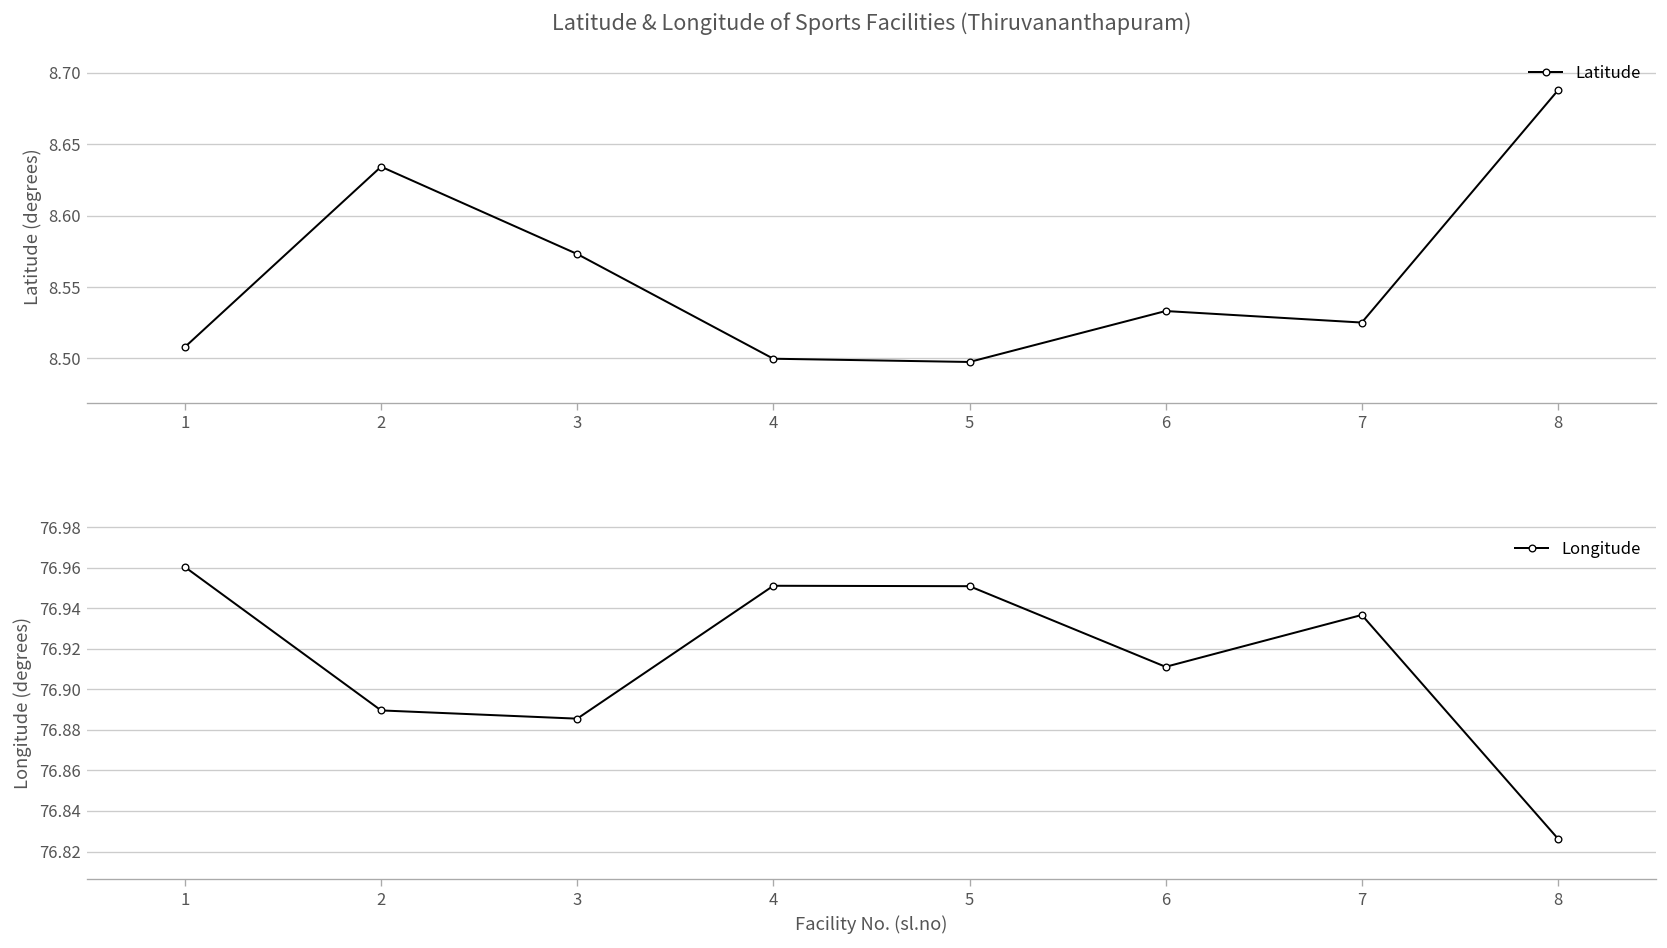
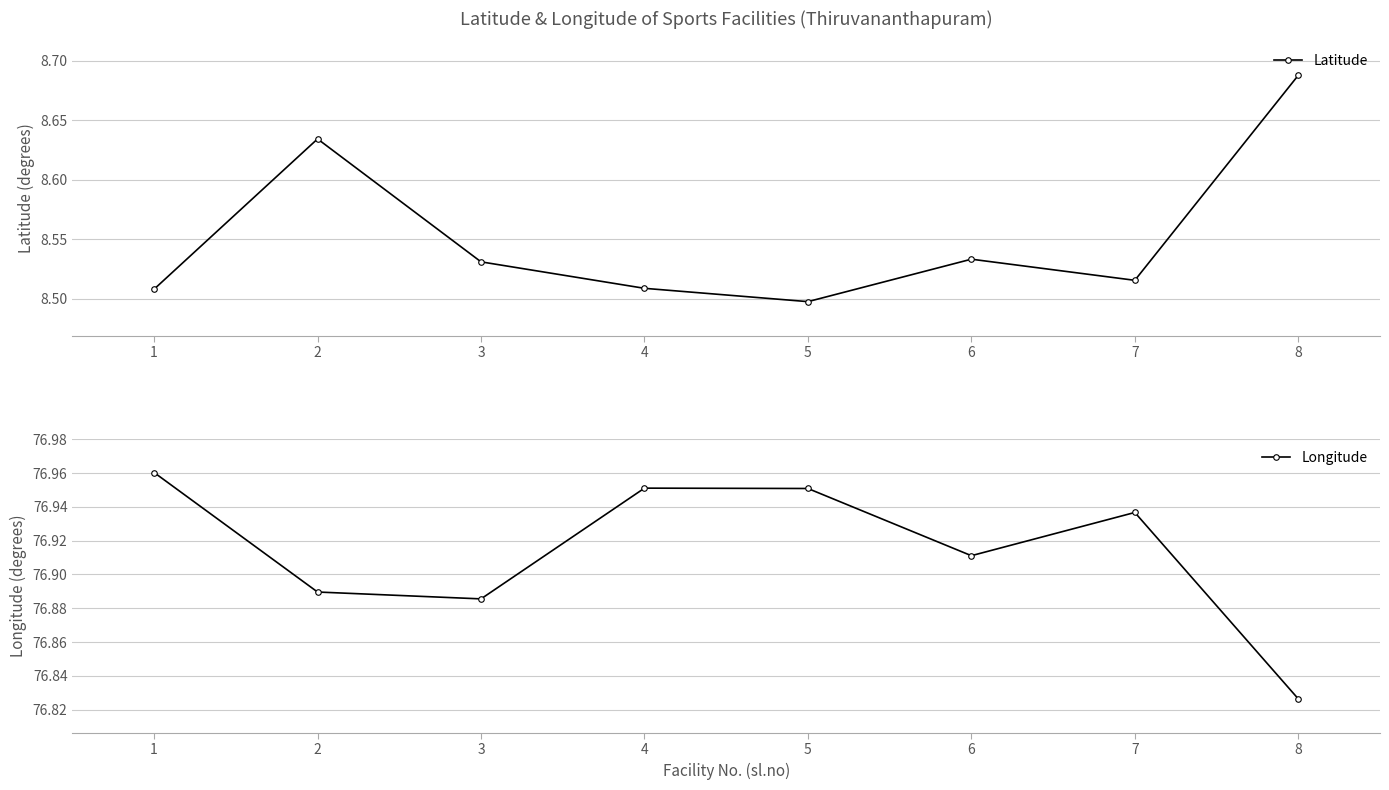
Latitude & Longitude of Sports Facilities (Thiruvananthapuram), 3: 8.573 -> 8.531
Latitude & Longitude of Sports Facilities (Thiruvananthapuram), 4: 8.500 -> 8.509
Latitude & Longitude of Sports Facilities (Thiruvananthapuram), 7: 8.525 -> 8.515
